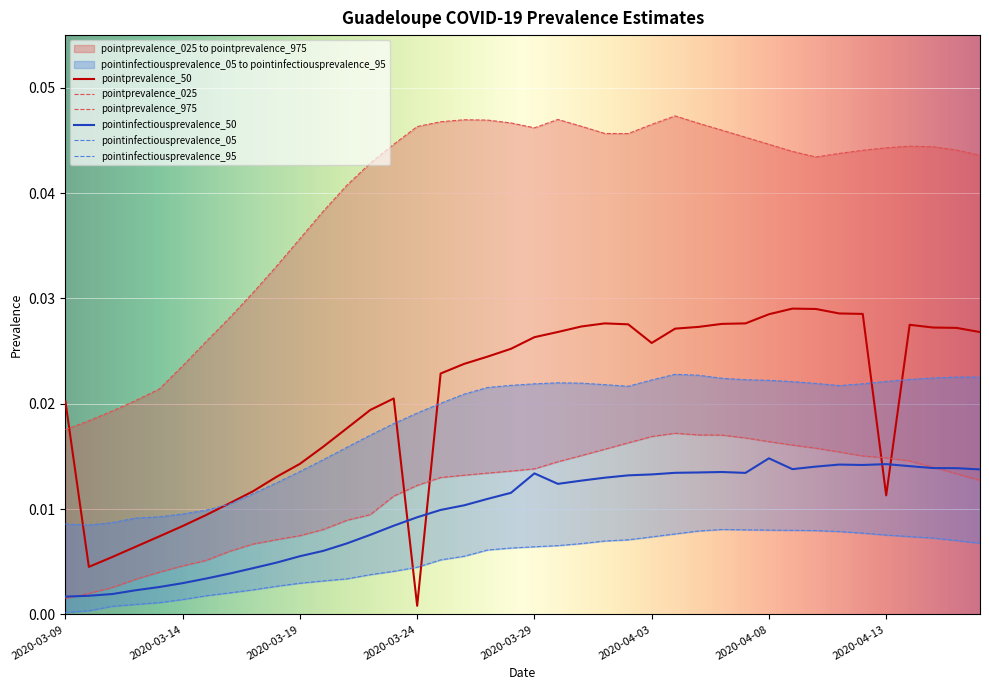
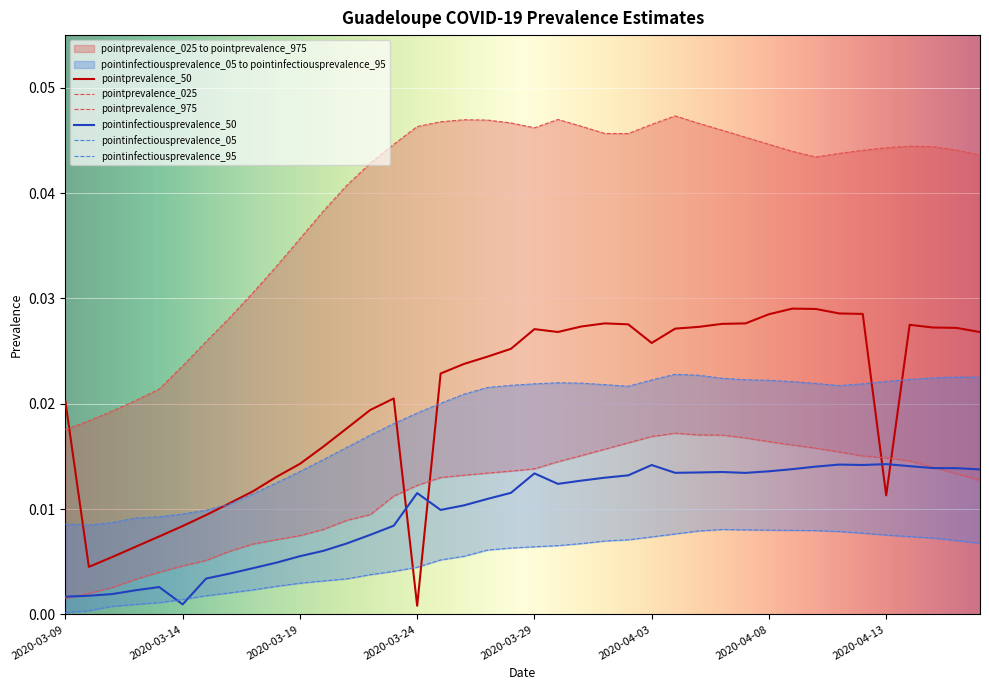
pointinfectiousprevalence_50, 2020-03-14: 0.0030 -> 0.0010
pointinfectiousprevalence_50, 2020-03-24: 0.0092 -> 0.0115
pointprevalence_50, 2020-03-29: 0.0263 -> 0.0271
pointinfectiousprevalence_50, 2020-04-03: 0.0133 -> 0.0142
pointinfectiousprevalence_50, 2020-04-08: 0.0148 -> 0.0136
